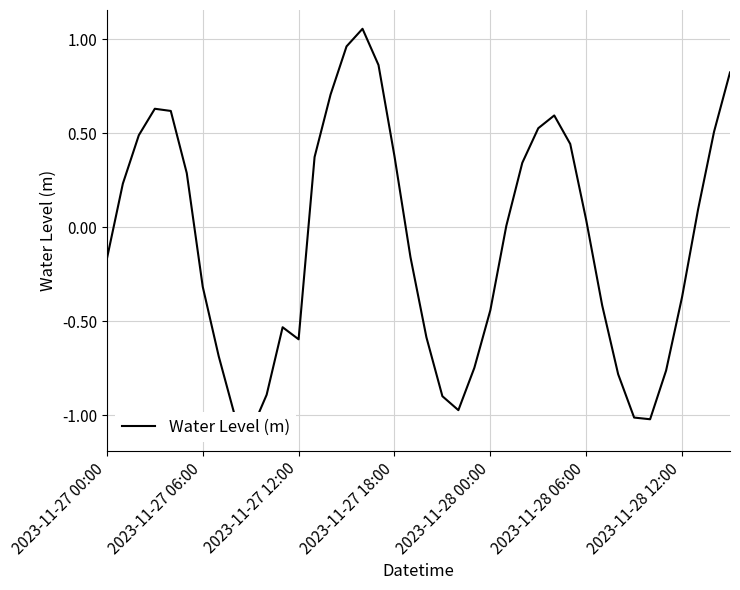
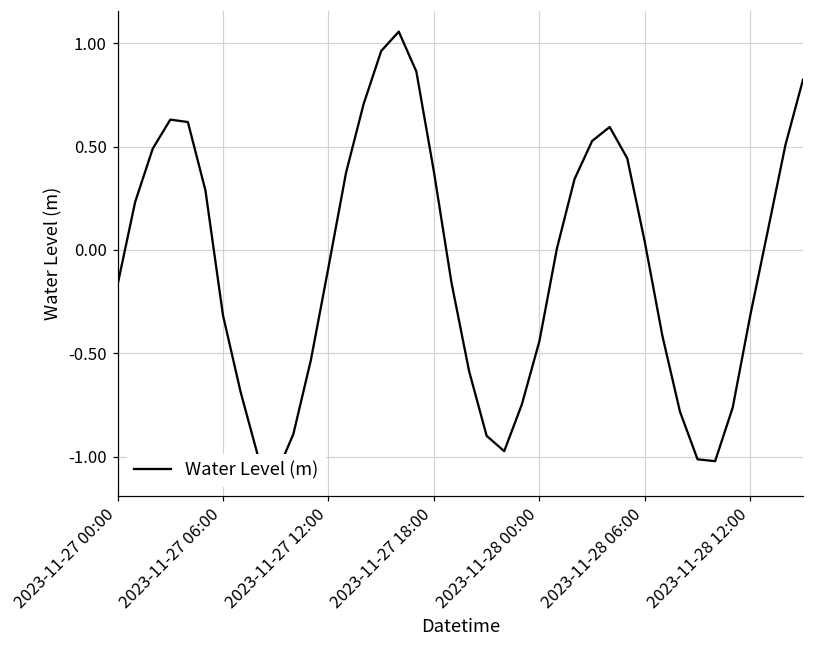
2023-11-27 12:00: -0.60 -> -0.08
2023-11-28 12:00: -0.37 -> -0.32
